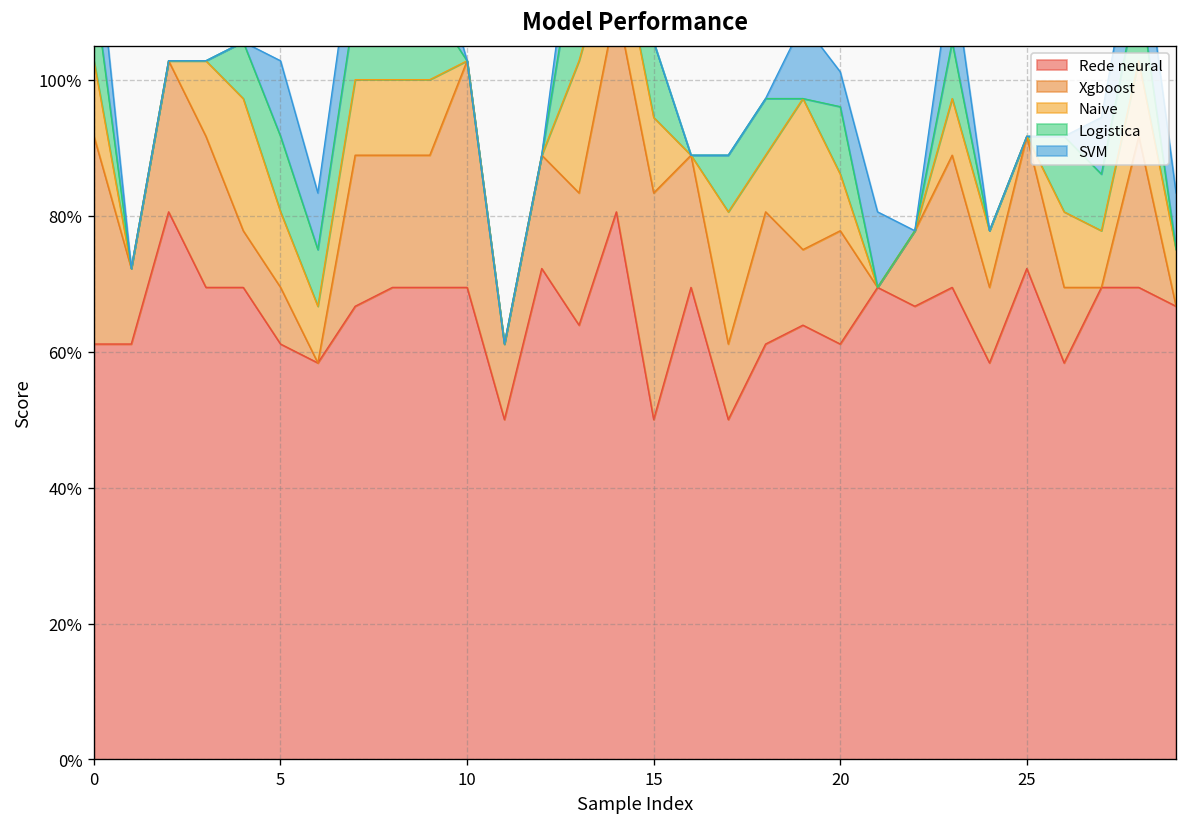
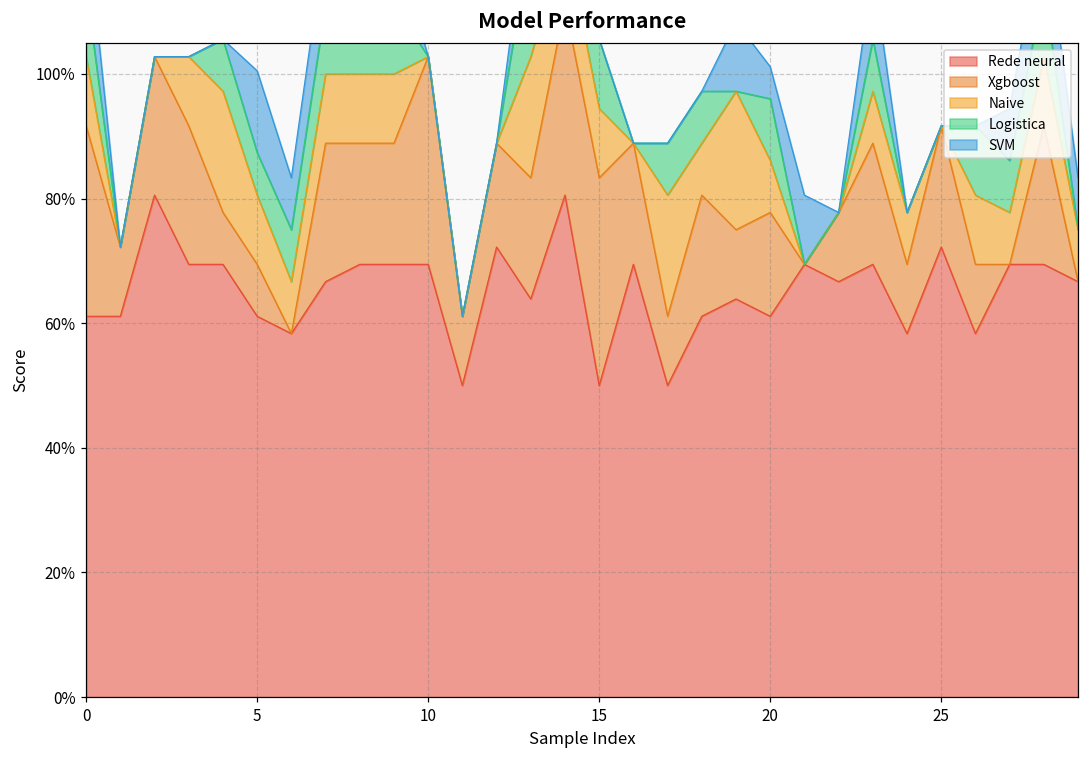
Logistica, 5: 11% -> 7%
SVM, 5: 11% -> 13%
